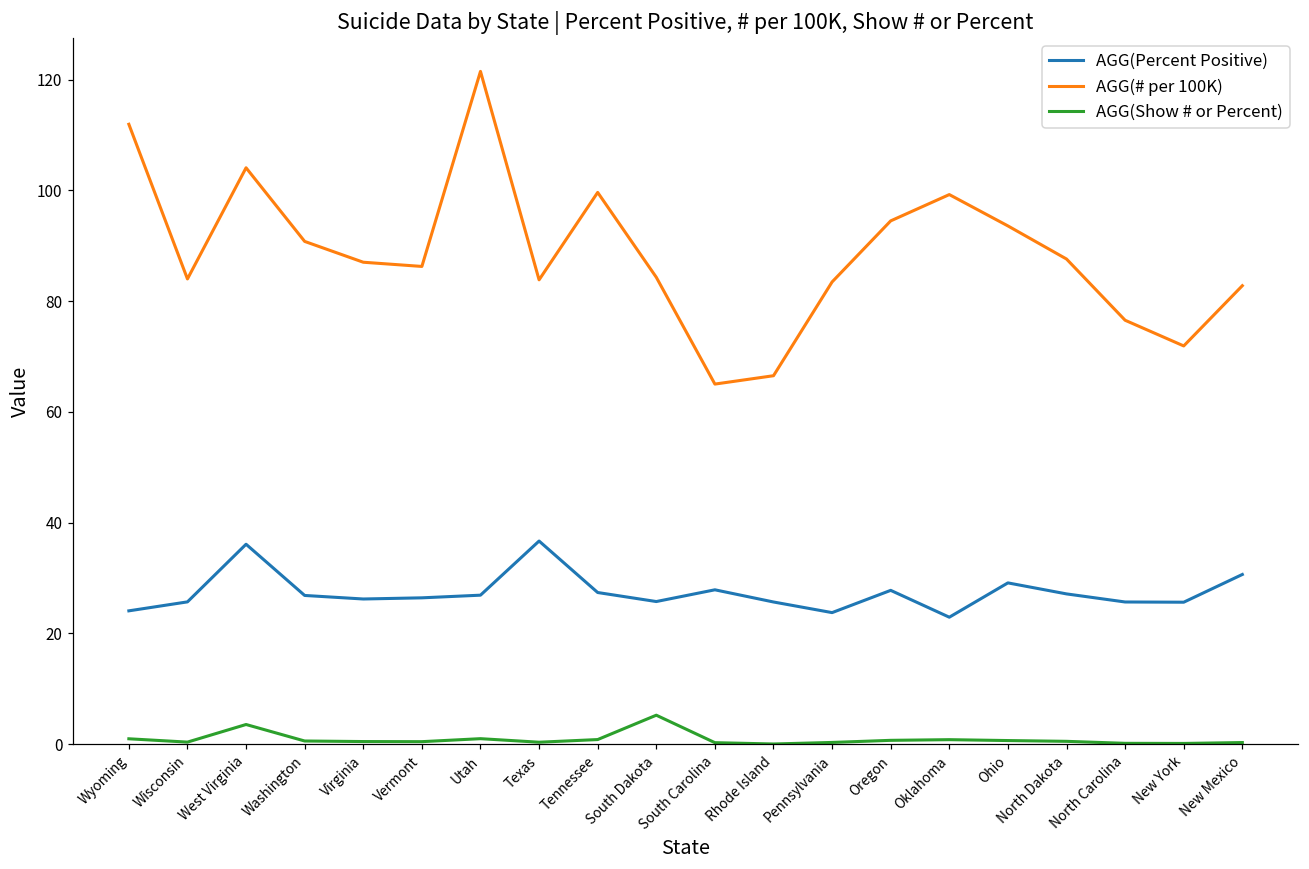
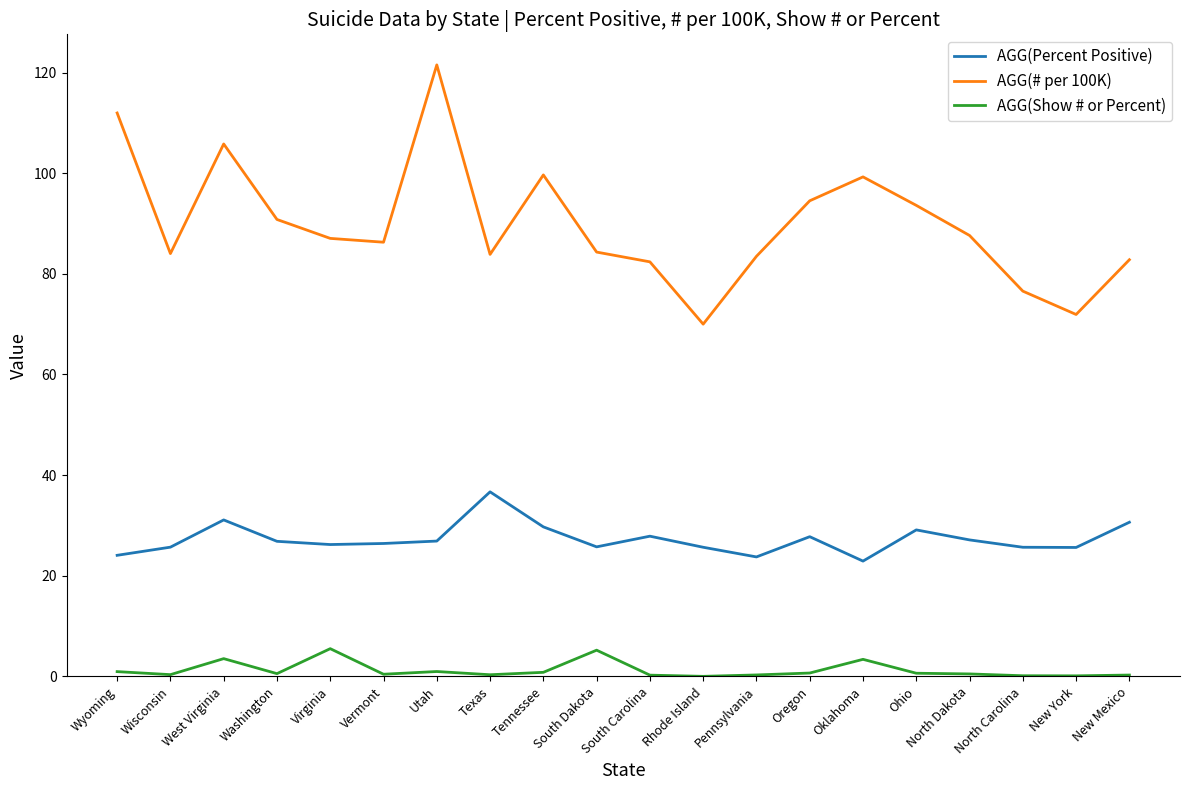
AGG(Percent Positive), West Virginia: 36 -> 31
AGG(# per 100K), West Virginia: 104 -> 106
AGG(Show # or Percent), Virginia: 0 -> 6
AGG(Percent Positive), Tennessee: 27 -> 30
AGG(# per 100K), South Carolina: 65 -> 82
AGG(# per 100K), Rhode Island: 67 -> 70
AGG(Show # or Percent), Oklahoma: 1 -> 3
